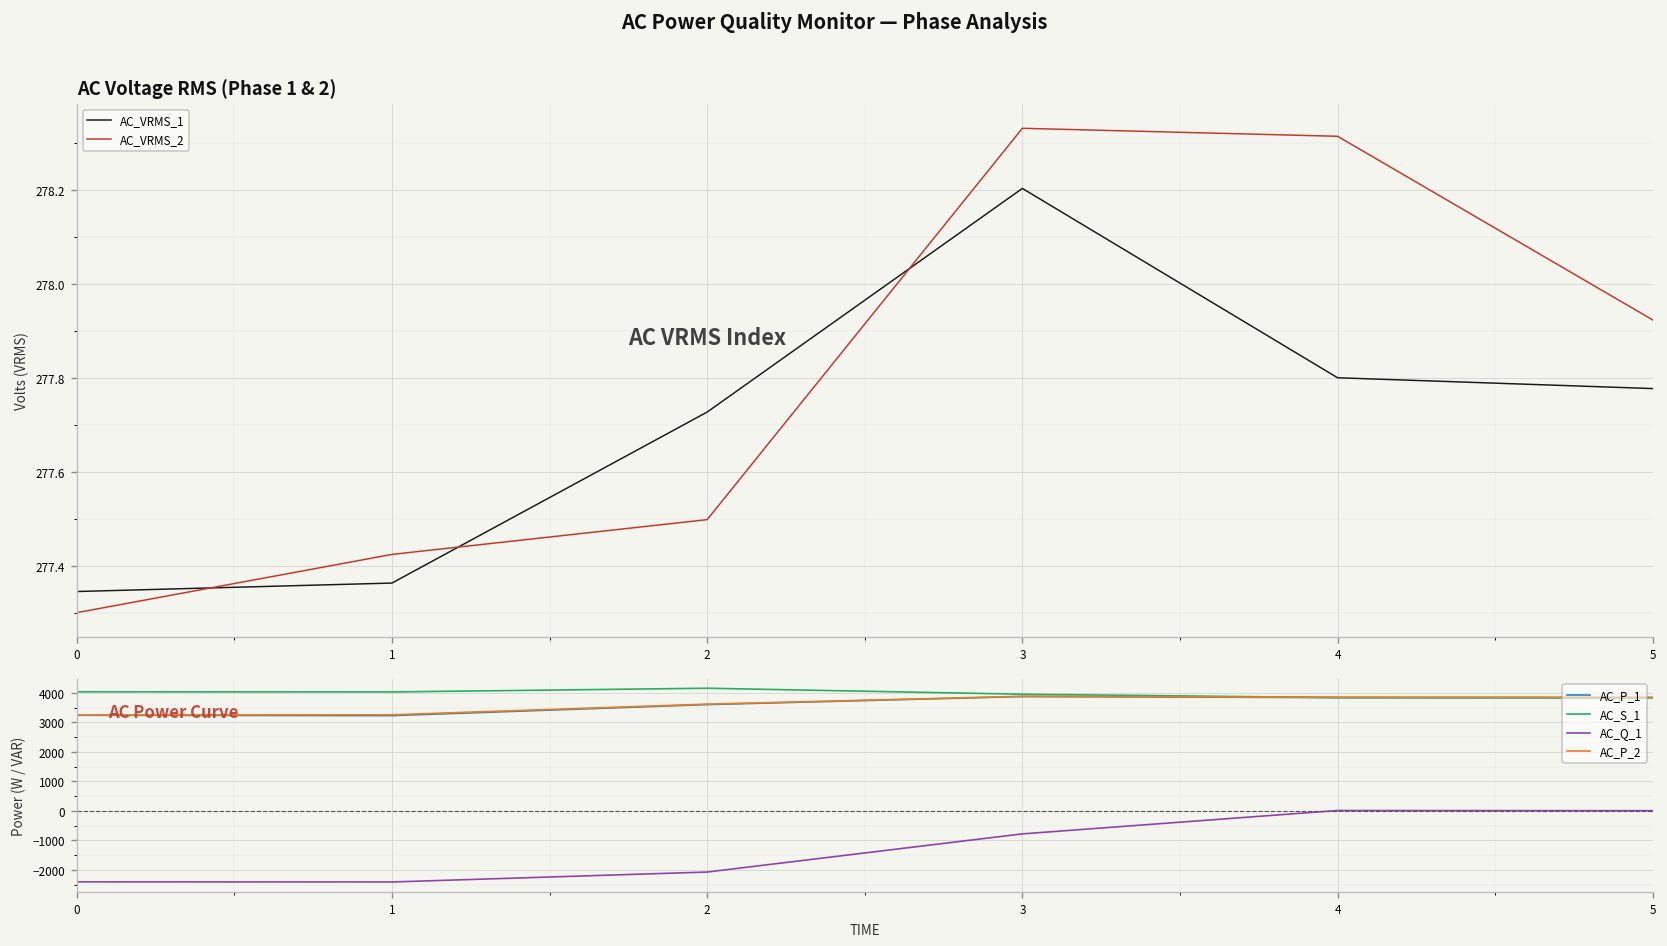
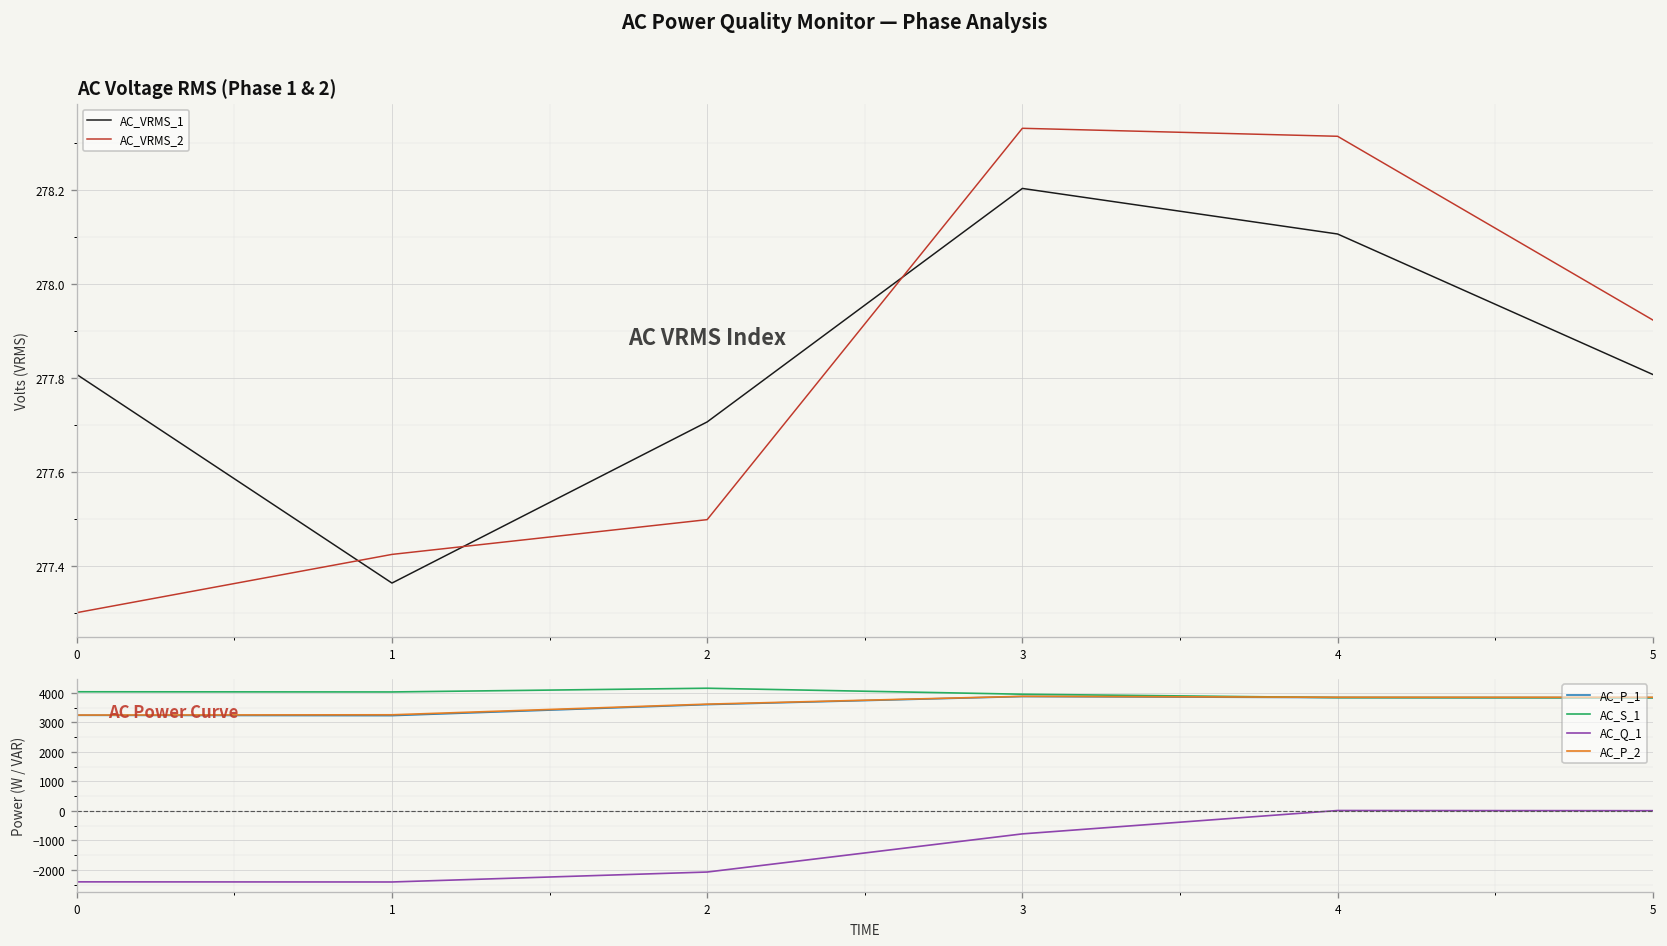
AC Voltage RMS (Phase 1 & 2), AC_VRMS_1, 0: 277.35 -> 277.81
AC Voltage RMS (Phase 1 & 2), AC_VRMS_1, 2: 277.73 -> 277.71
AC Voltage RMS (Phase 1 & 2), AC_VRMS_1, 4: 277.80 -> 278.11
AC Voltage RMS (Phase 1 & 2), AC_VRMS_1, 5: 277.78 -> 277.81
